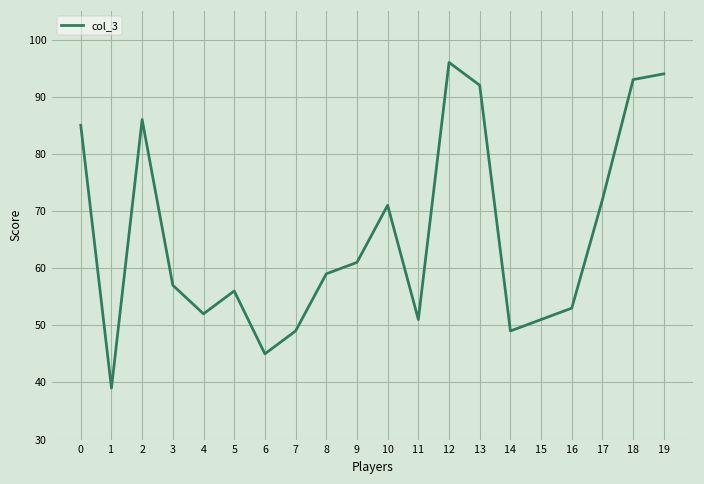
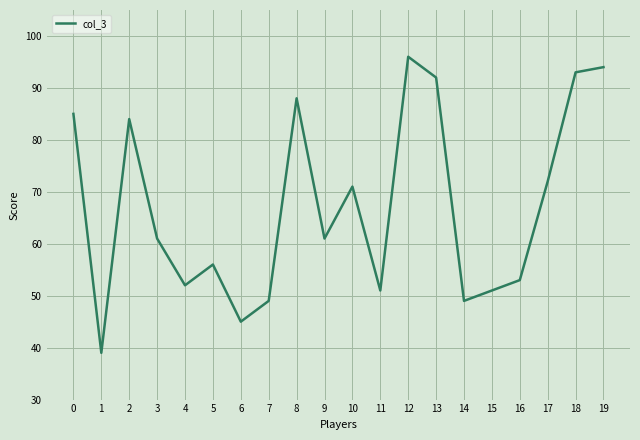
2: 86 -> 84
3: 57 -> 61
8: 59 -> 88
